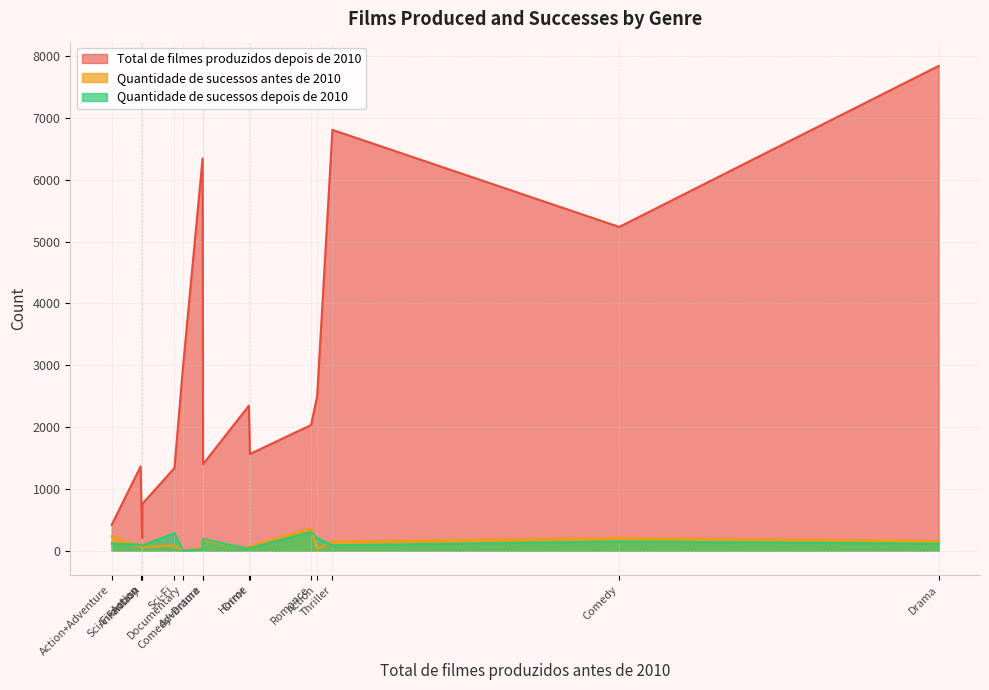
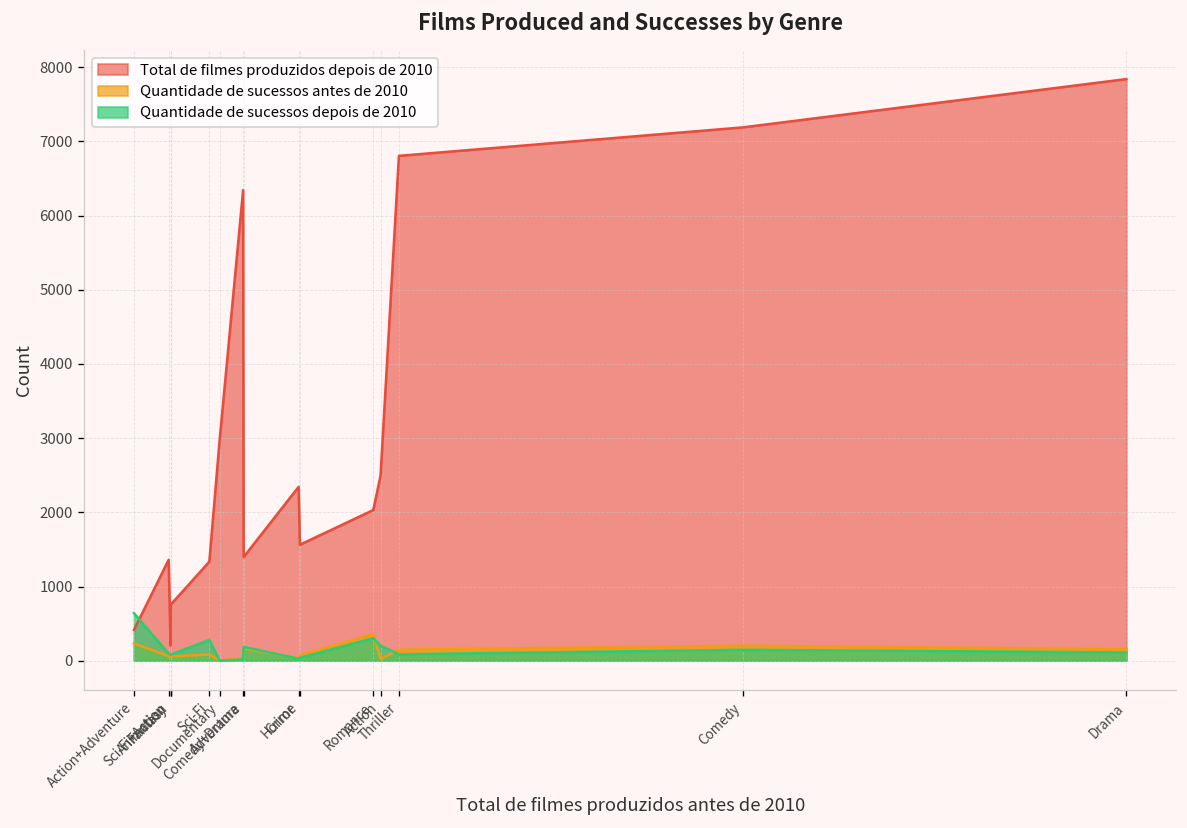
Quantidade de sucessos depois de 2010, Action+Adventure: 100 -> 600
Total de filmes produzidos depois de 2010, Comedy: 5200 -> 7200
